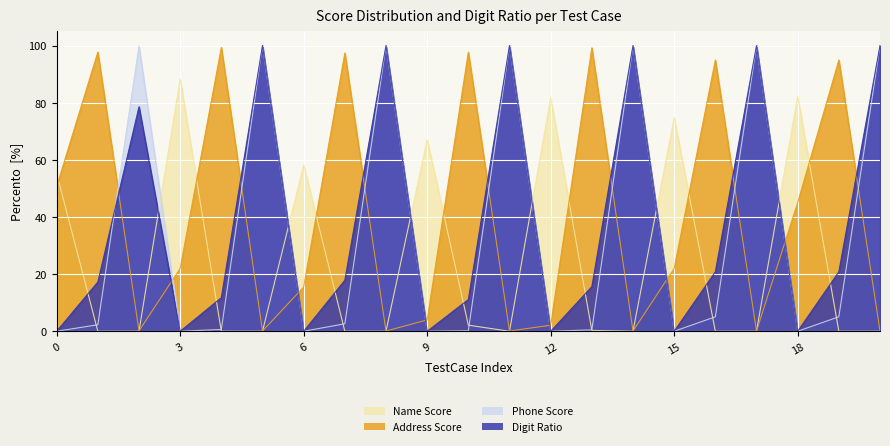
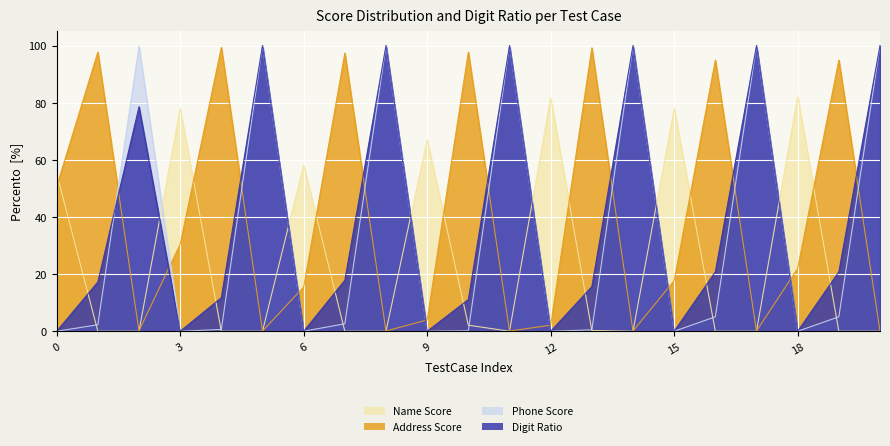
Name Score, 3: 88 -> 78
Address Score, 3: 22 -> 30
Name Score, 15: 75 -> 78
Address Score, 15: 22 -> 18
Address Score, 18: 45 -> 22
